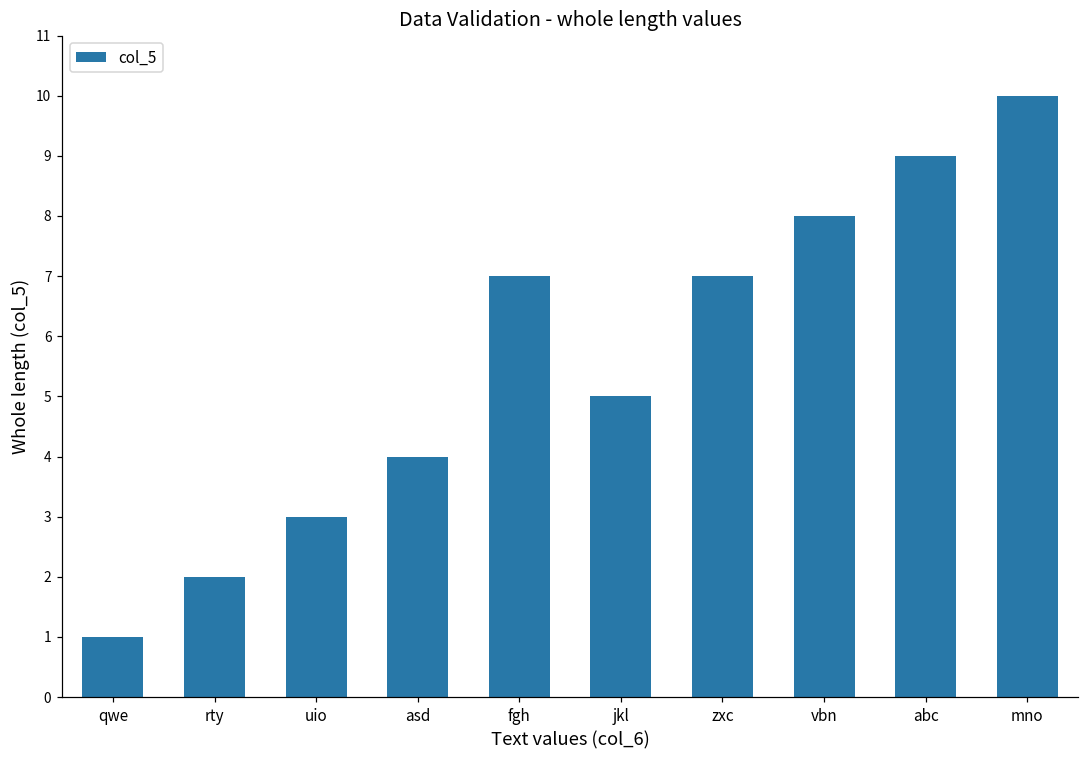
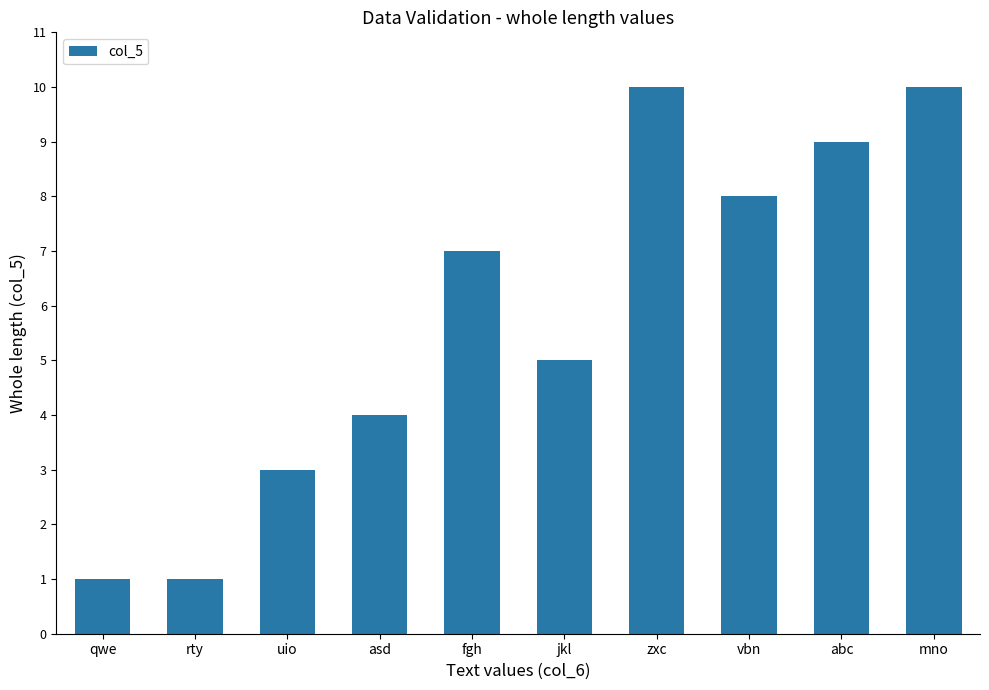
rty: 2 -> 1
zxc: 7 -> 10
